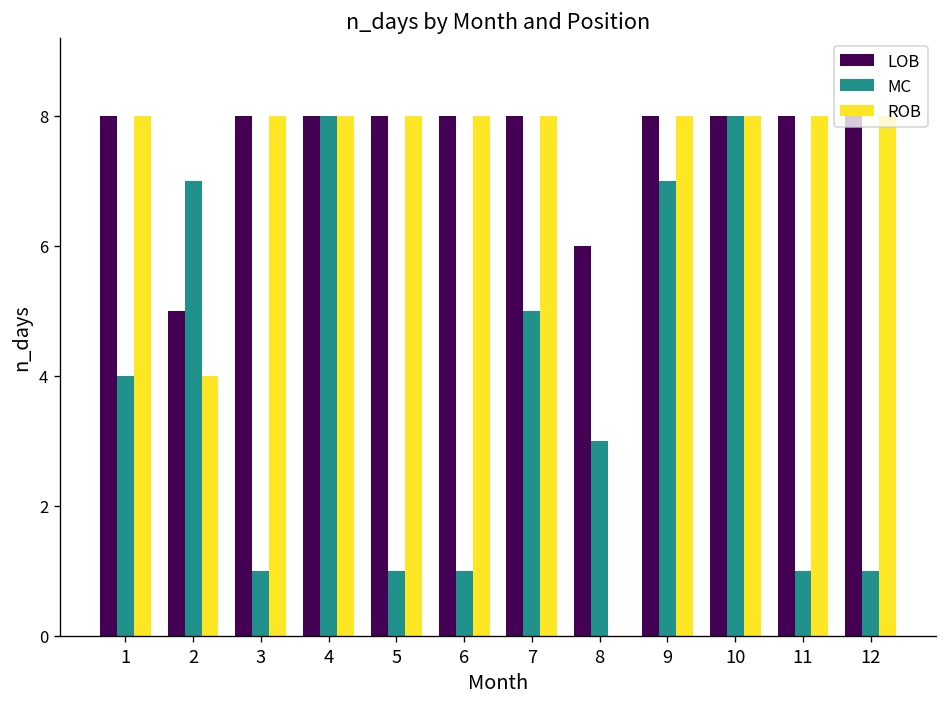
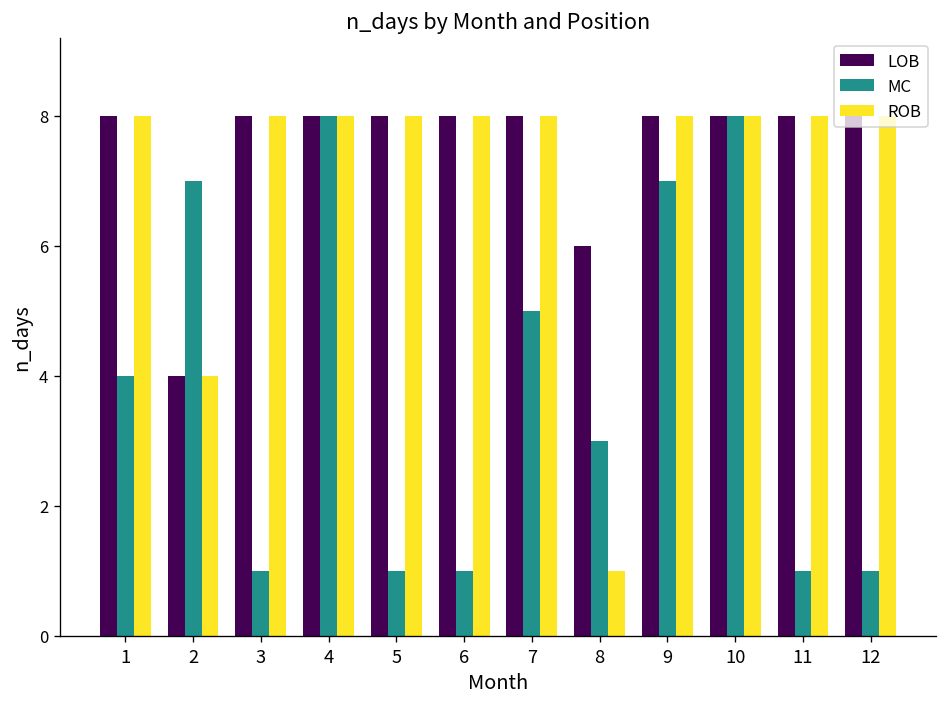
LOB, 2: 5 -> 4
ROB, 8: 0 -> 1
